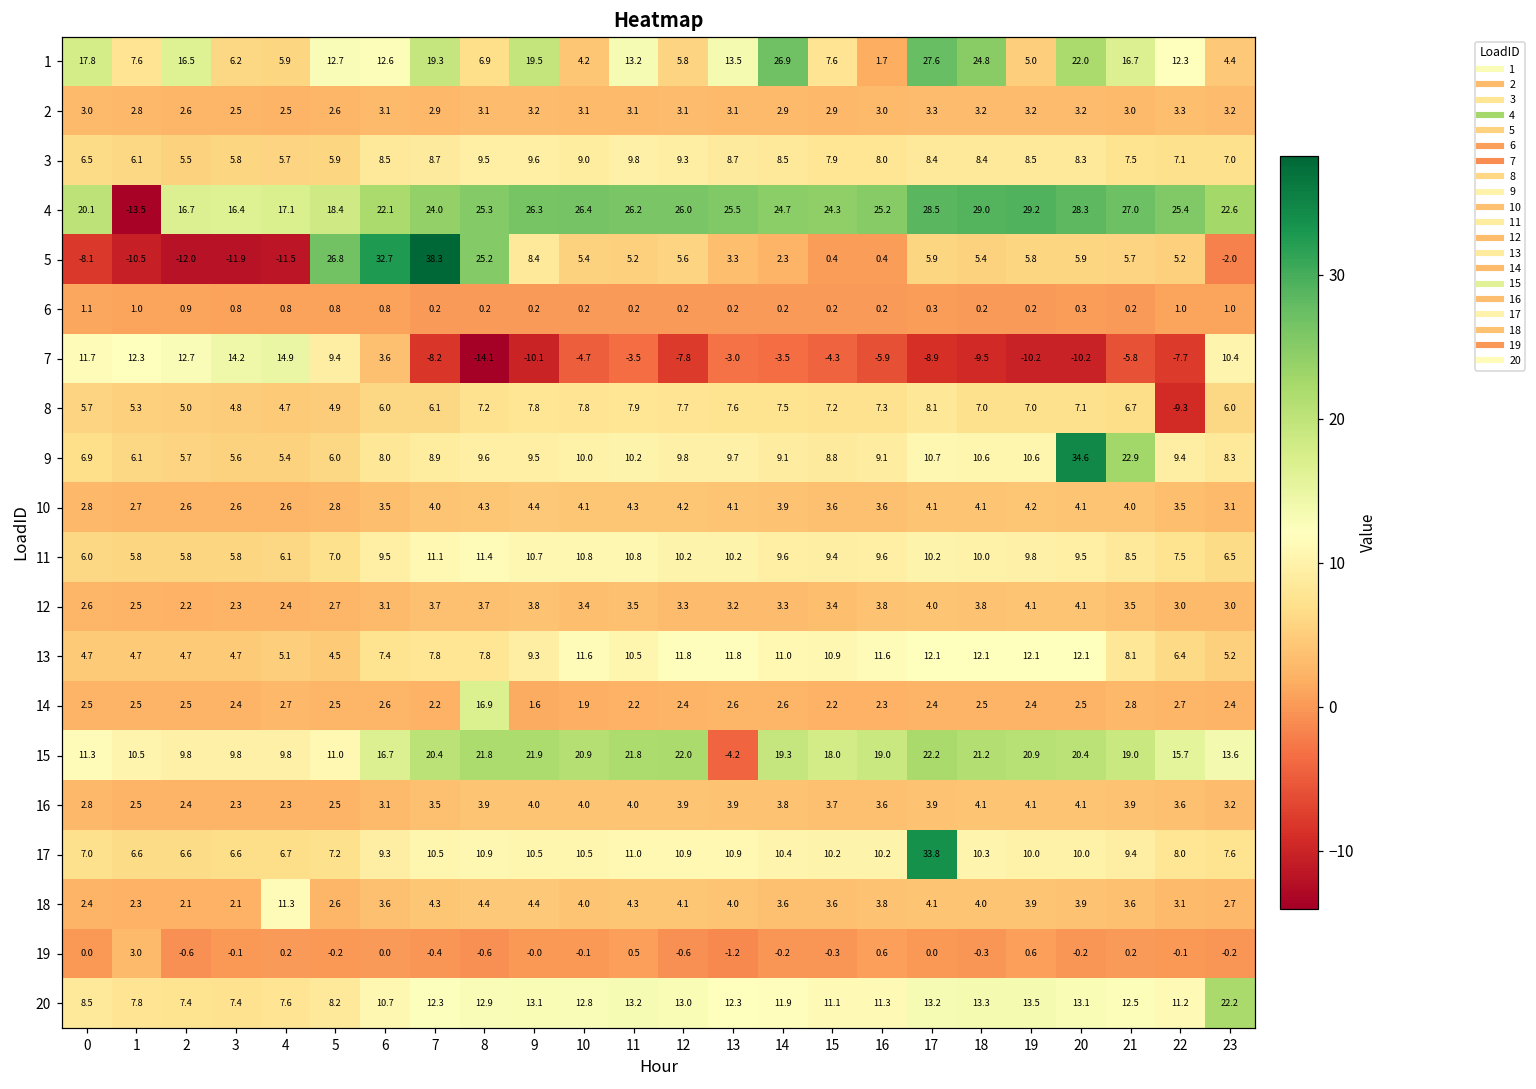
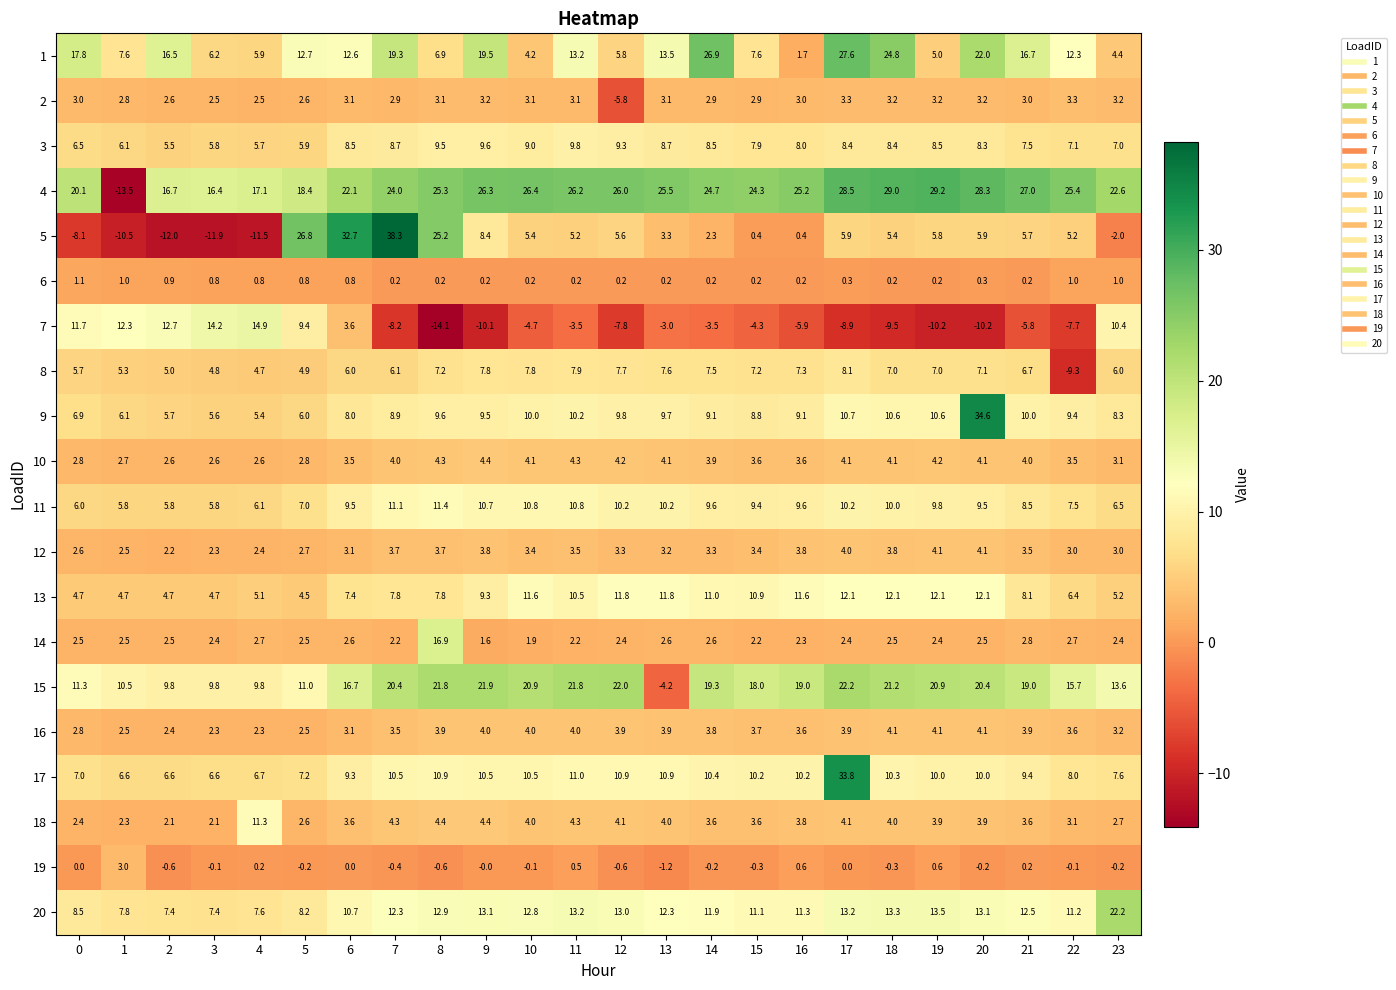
2, 12: 3.1 -> -5.8
9, 21: 22.9 -> 10.0
